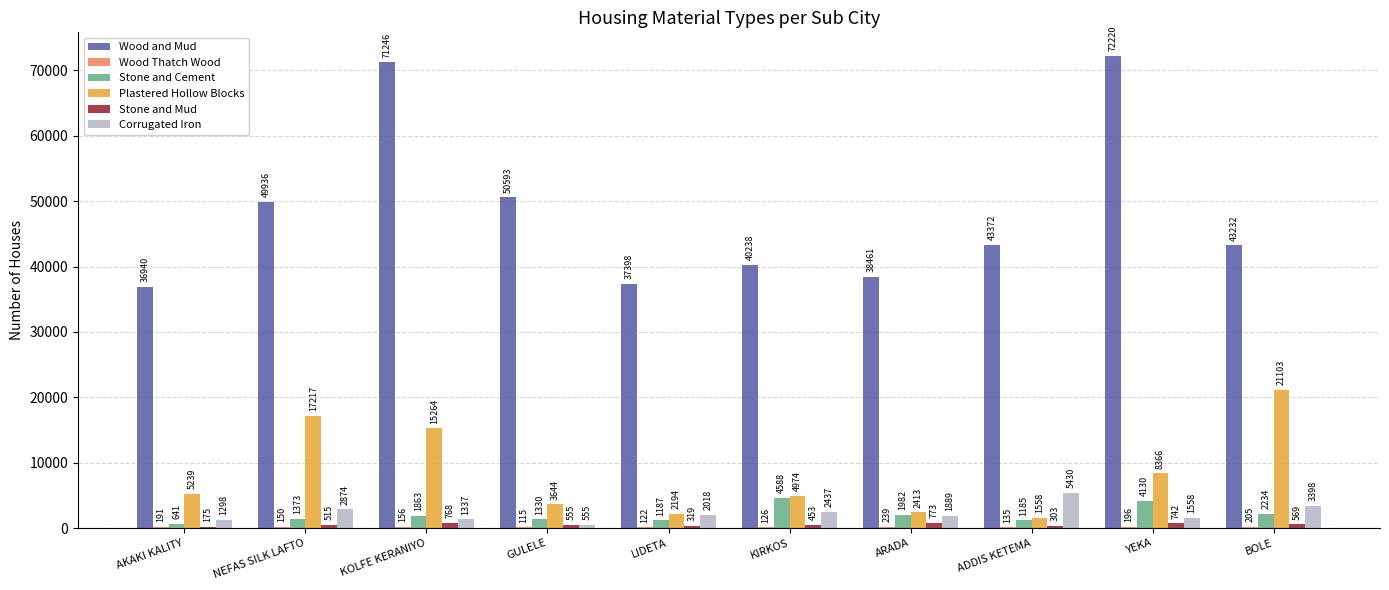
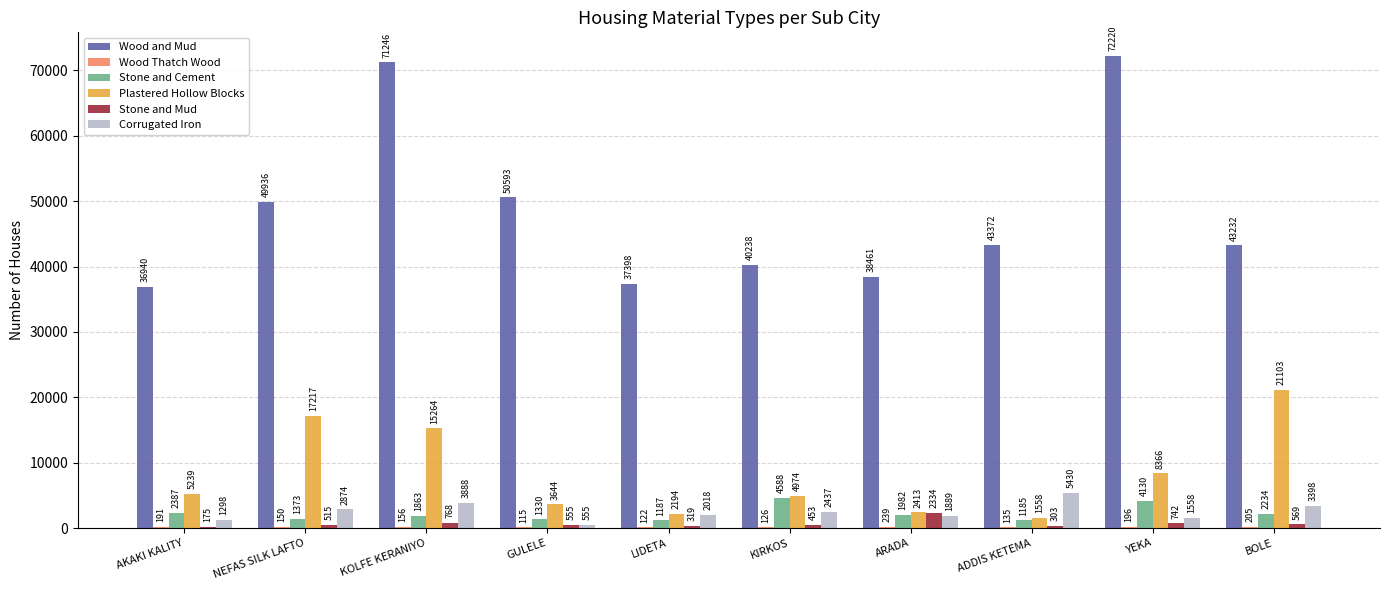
Stone and Cement, AKAKI KALITY: 641 -> 2387
Corrugated Iron, KOLFE KERANIYO: 1337 -> 3888
Stone and Mud, ARADA: 773 -> 2334
